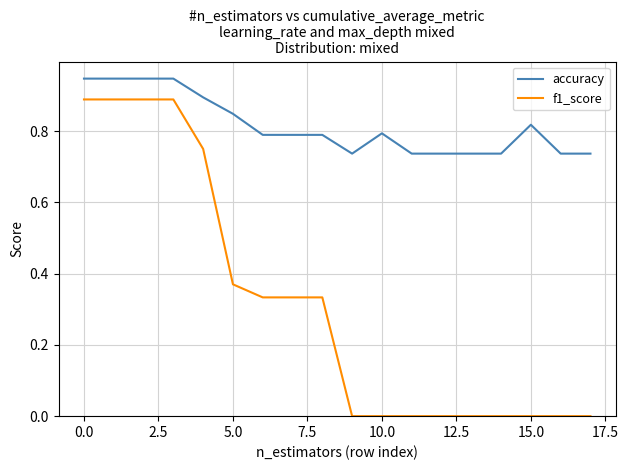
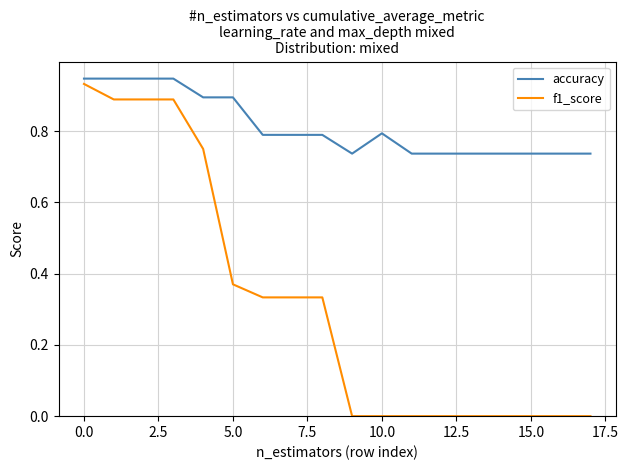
f1_score, 0.0: 0.89 -> 0.93
accuracy, 5.0: 0.85 -> 0.89
accuracy, 15.0: 0.82 -> 0.74
